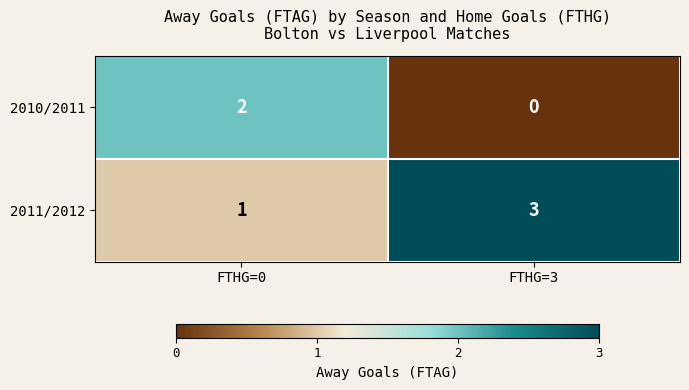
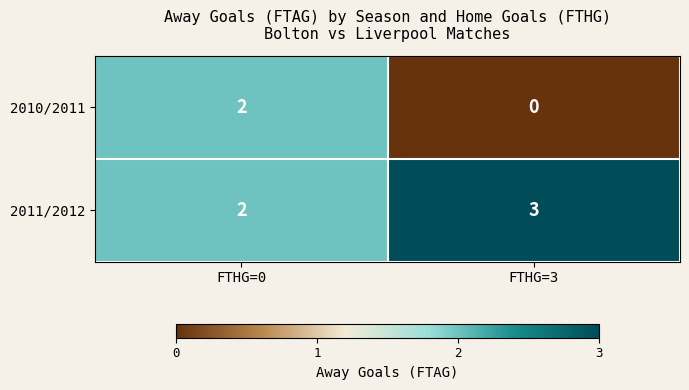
2011/2012, FTHG=0: 1 -> 2
